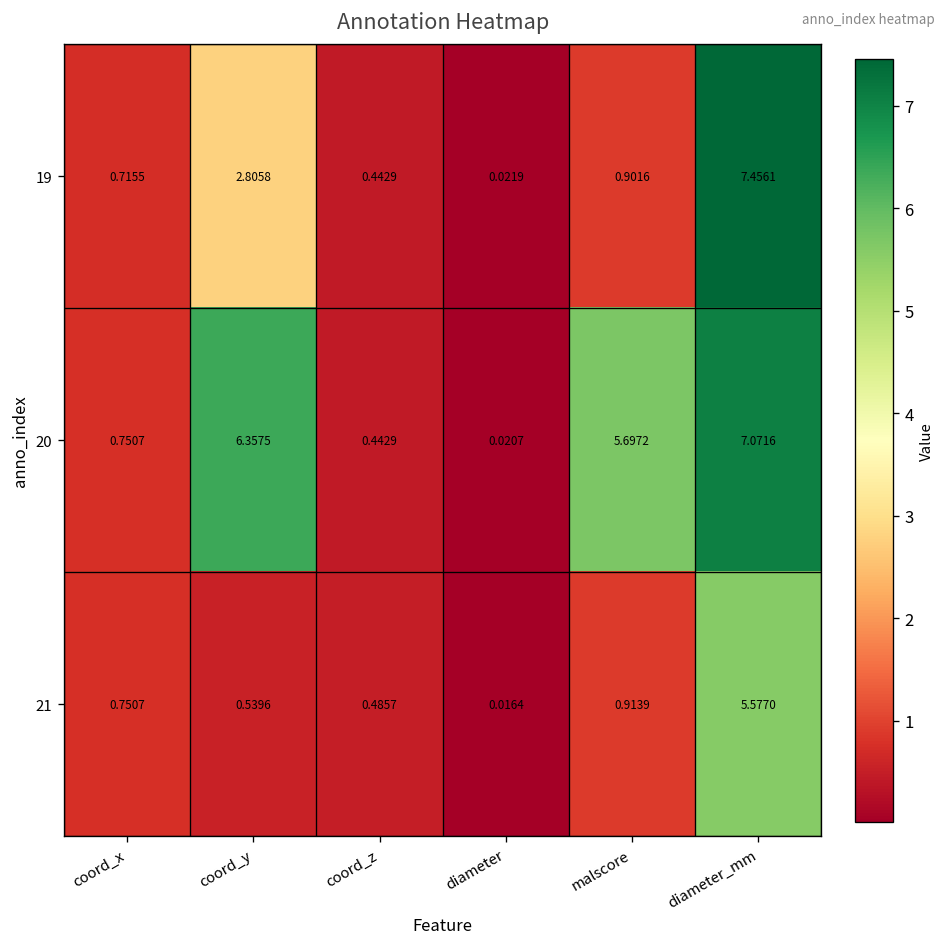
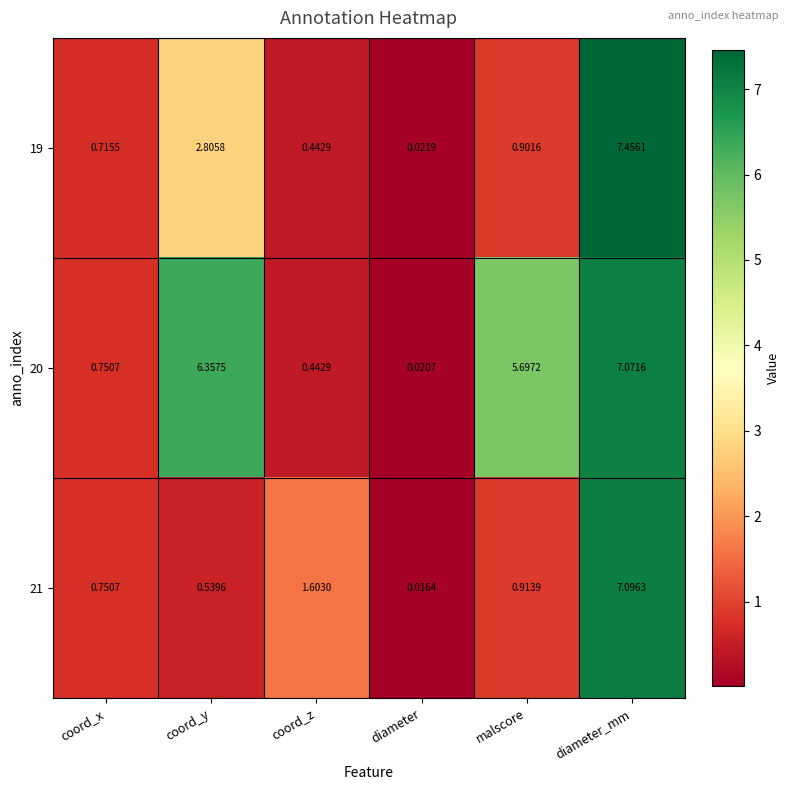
21, coord_z: 0.4857 -> 1.6030
21, diameter_mm: 5.5770 -> 7.0963
